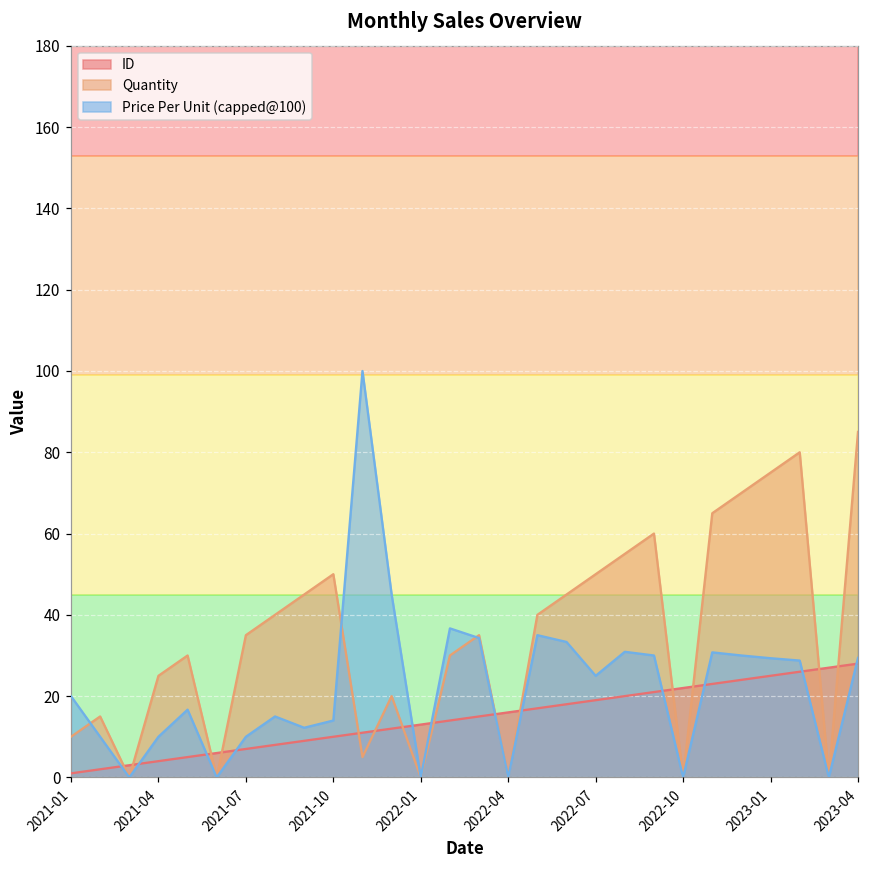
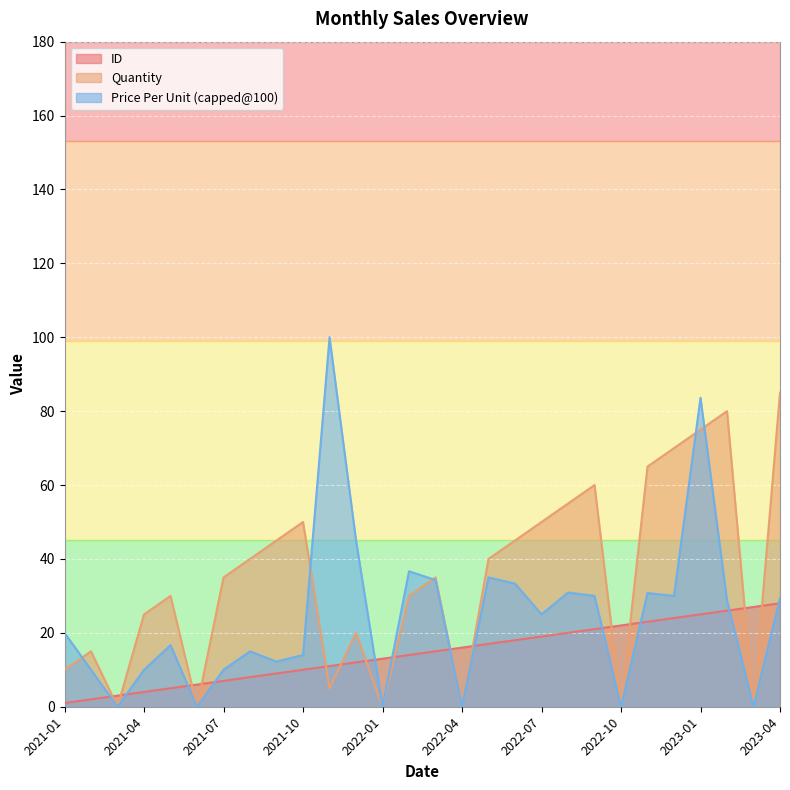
Price Per Unit (capped@100), 2023-01: 29 -> 84
